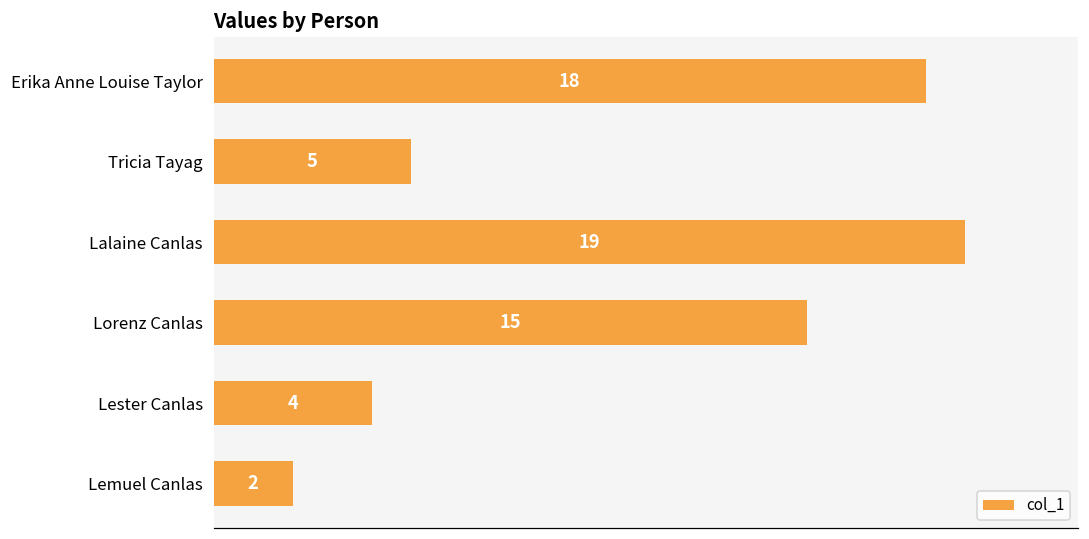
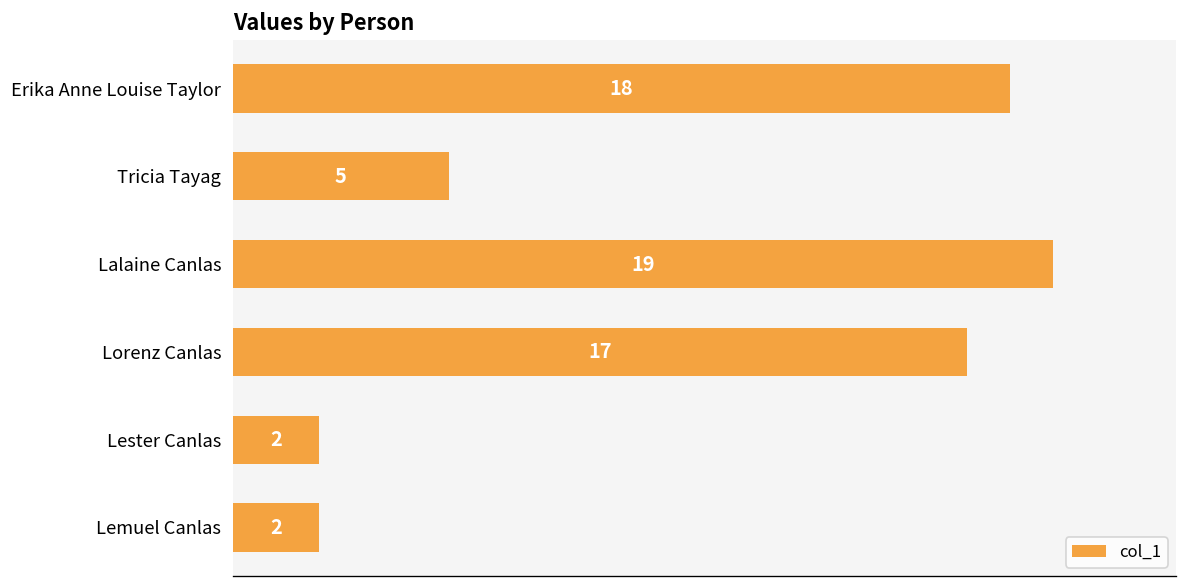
Lorenz Canlas: 15 -> 17
Lester Canlas: 4 -> 2
